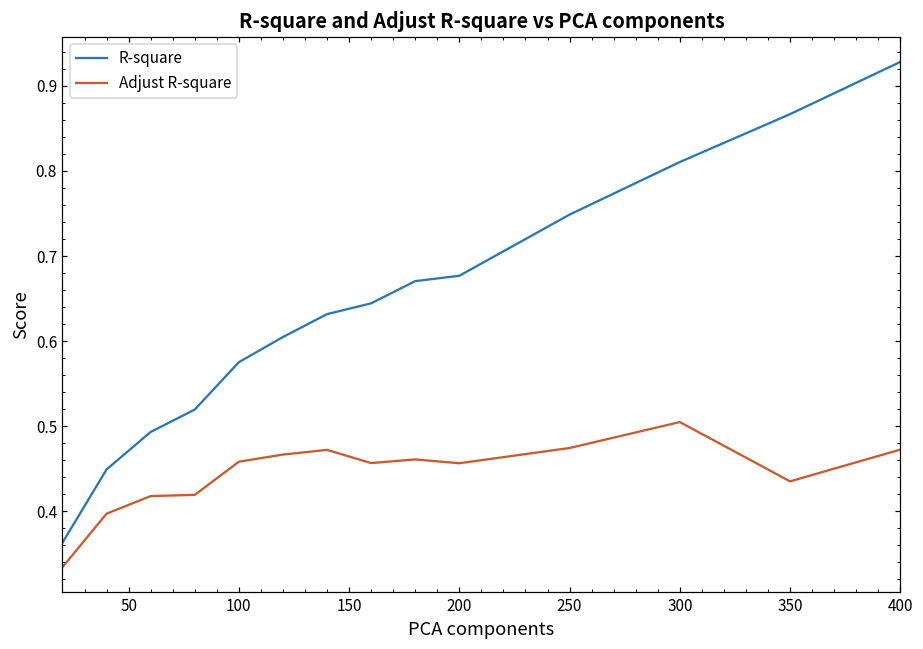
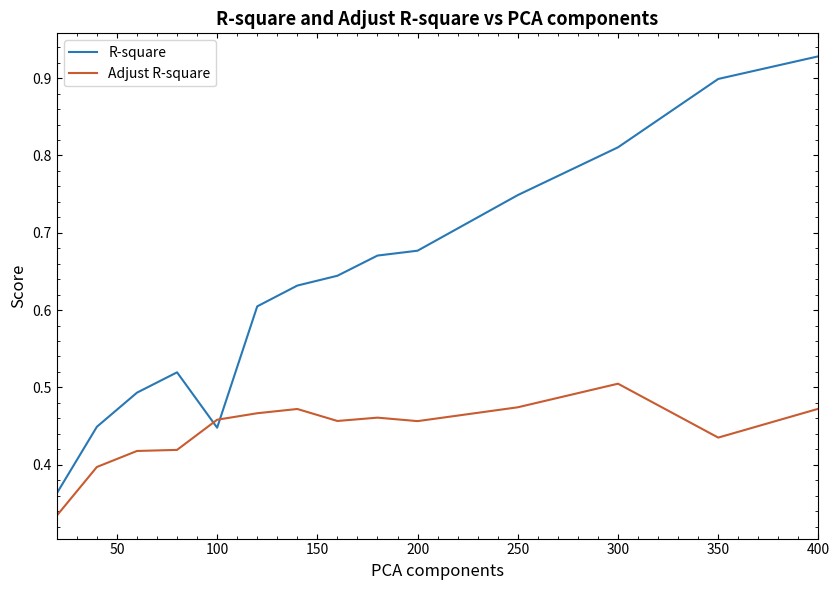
R-square, 100: 0.58 -> 0.45
R-square, 350: 0.87 -> 0.90
